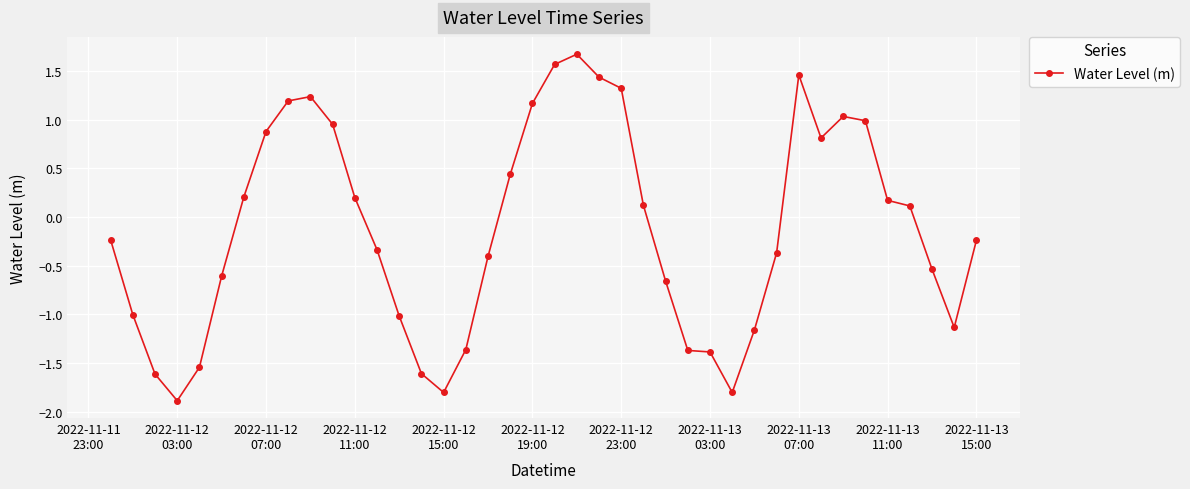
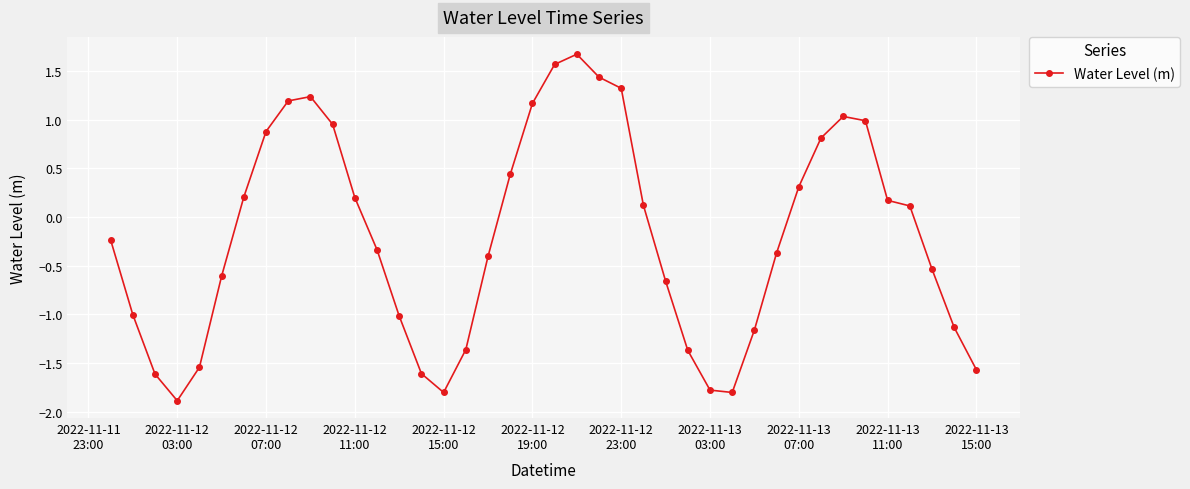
2022-11-13 03:00: -1.4 -> -1.8
2022-11-13 07:00: 1.5 -> 0.3
2022-11-13 15:00: -0.2 -> -1.6
